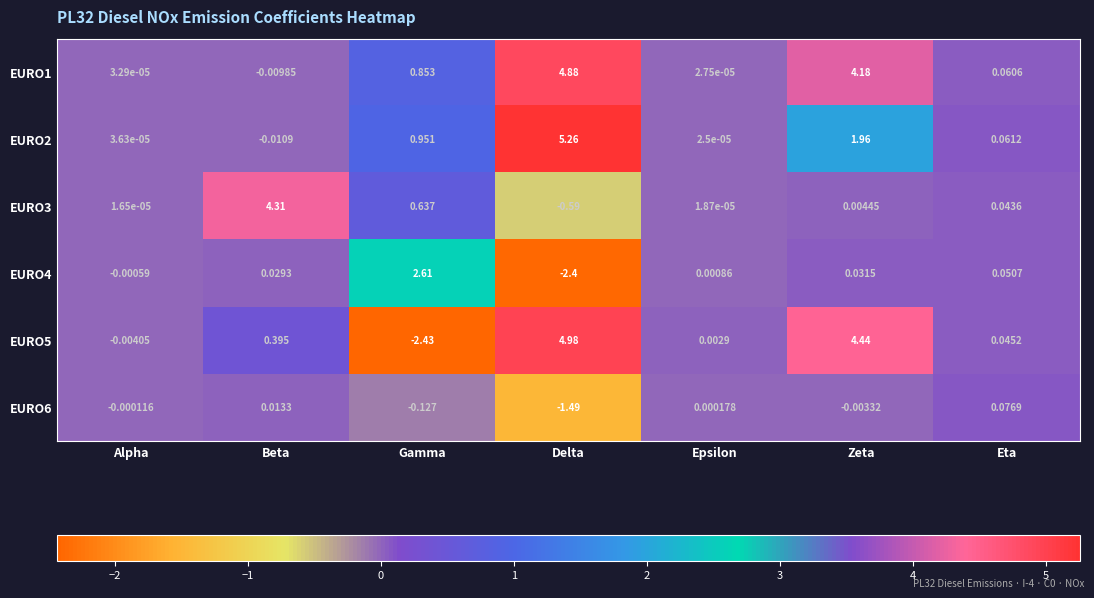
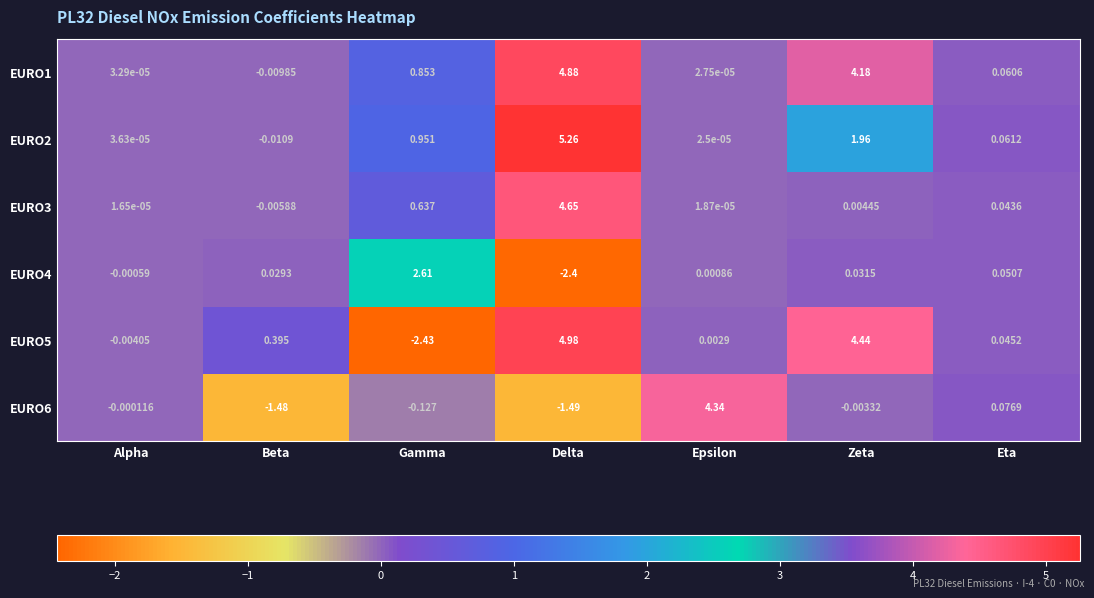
EURO3, Beta: 4.31 -> -0.00588
EURO3, Delta: -0.59 -> 4.65
EURO6, Beta: 0.0133 -> -1.48
EURO6, Epsilon: 0.000178 -> 4.34
